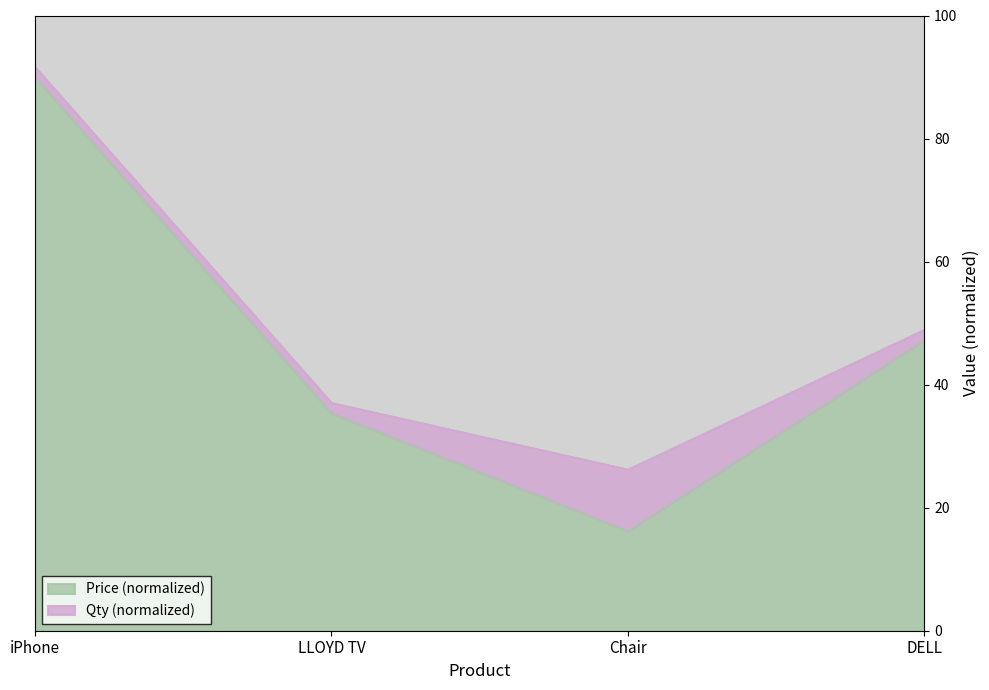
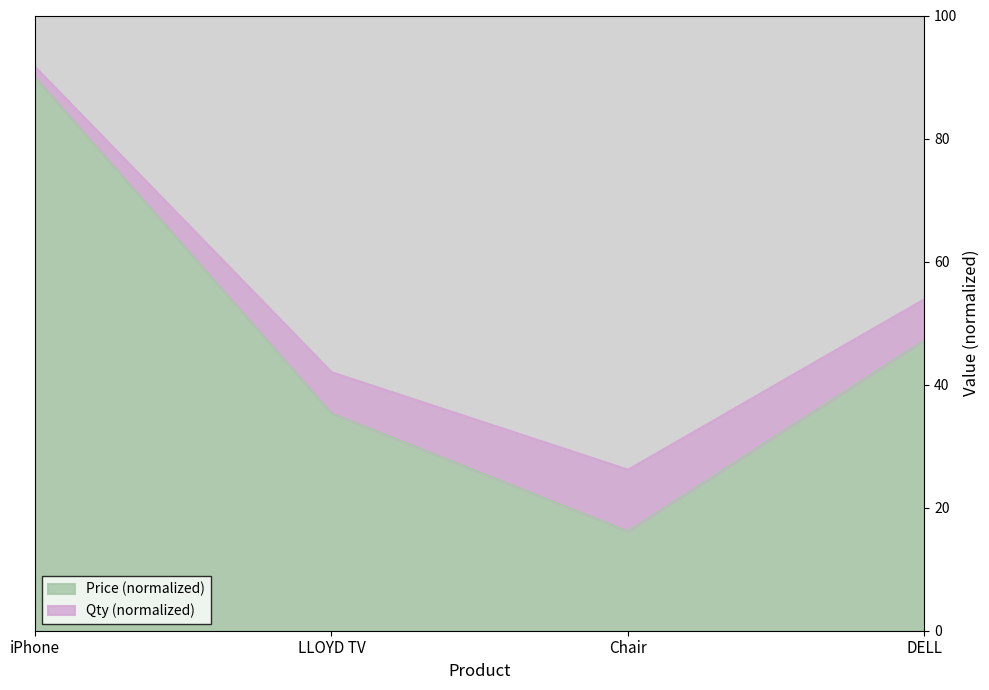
Qty (normalized), LLOYD TV: 2 -> 7
Qty (normalized), DELL: 2 -> 7
